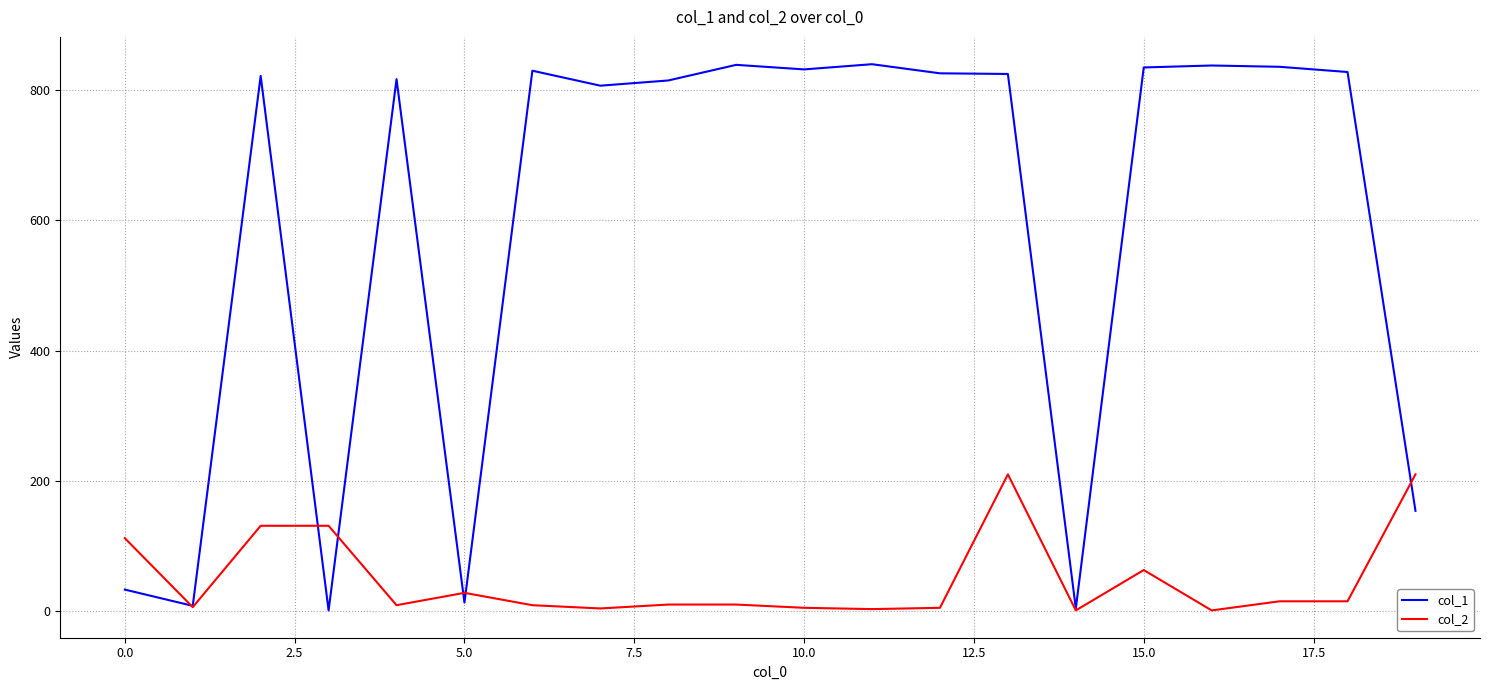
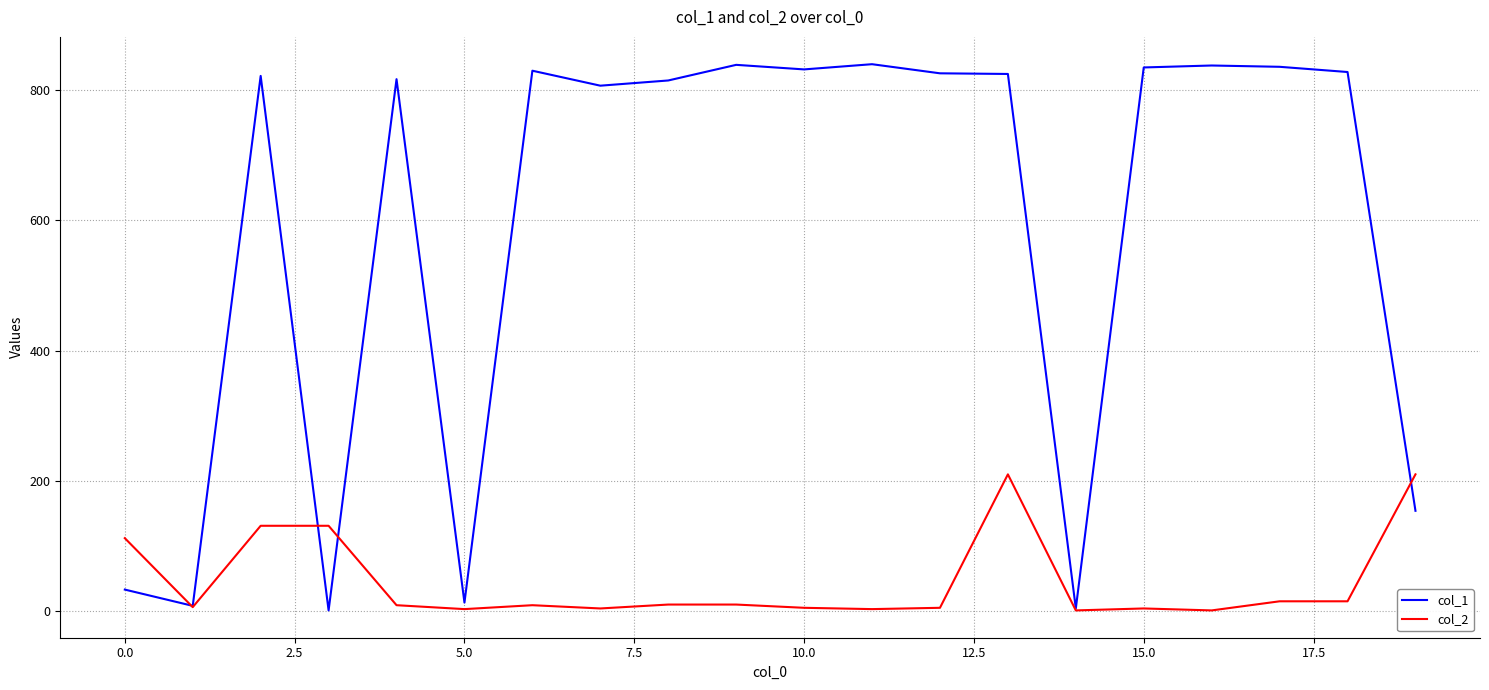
col_2, 5.0: 30 -> 0
col_2, 15.0: 60 -> 0
